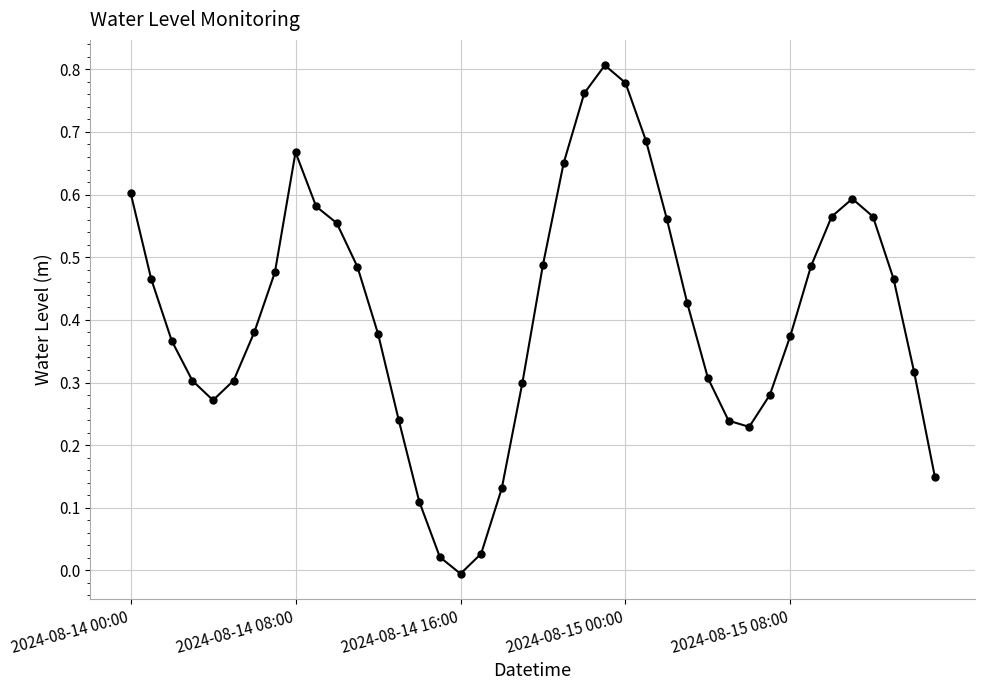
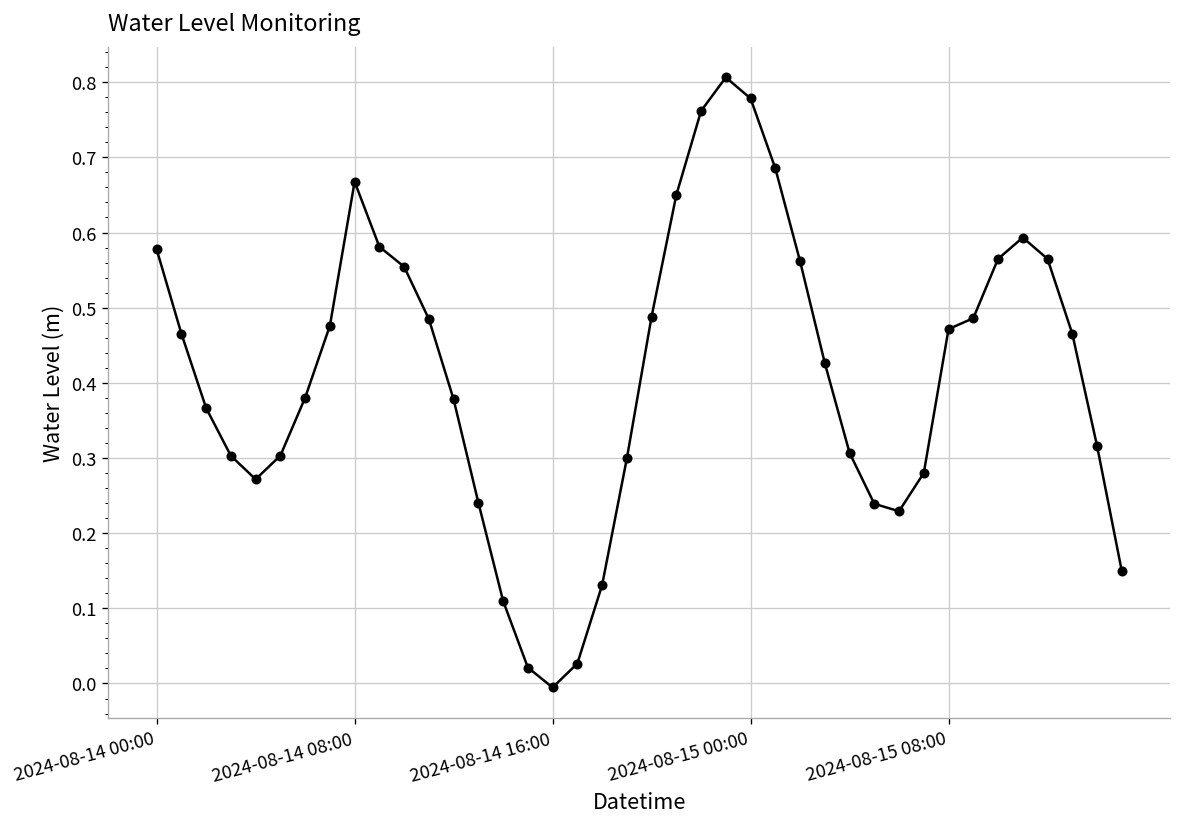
2024-08-14 00:00: 0.60 -> 0.58
2024-08-15 08:00: 0.38 -> 0.47
